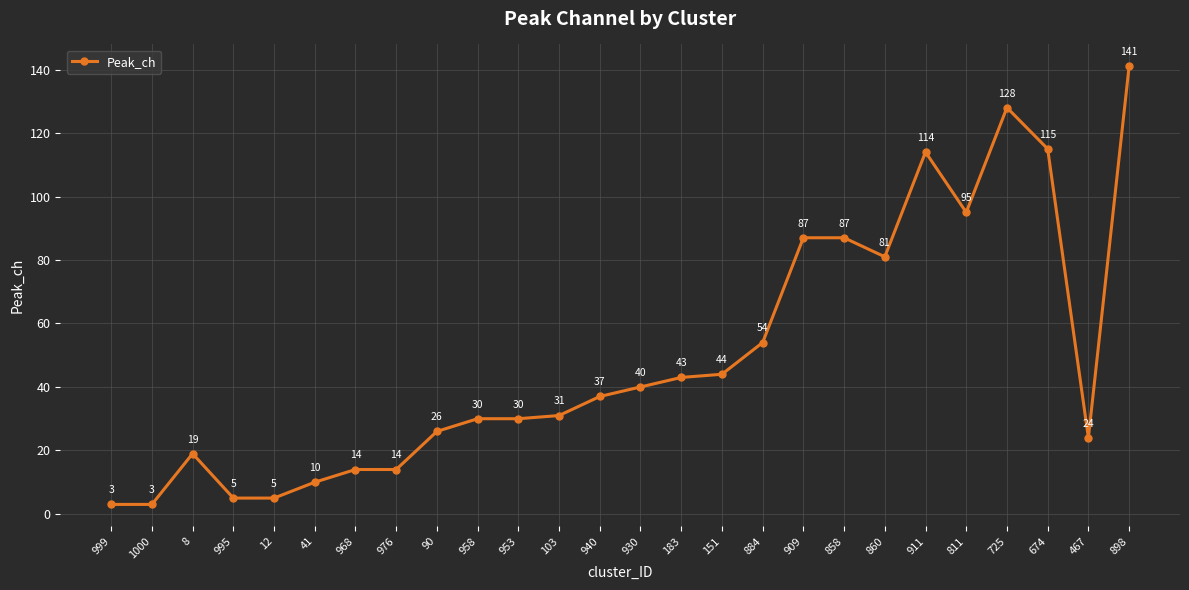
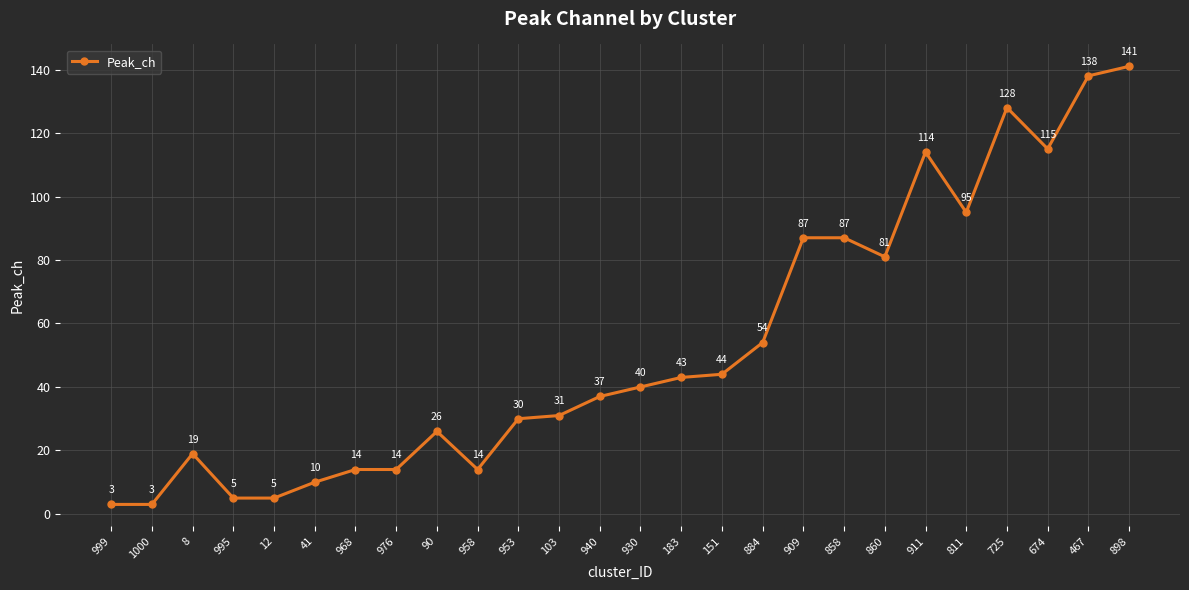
958: 30 -> 14
467: 24 -> 138
